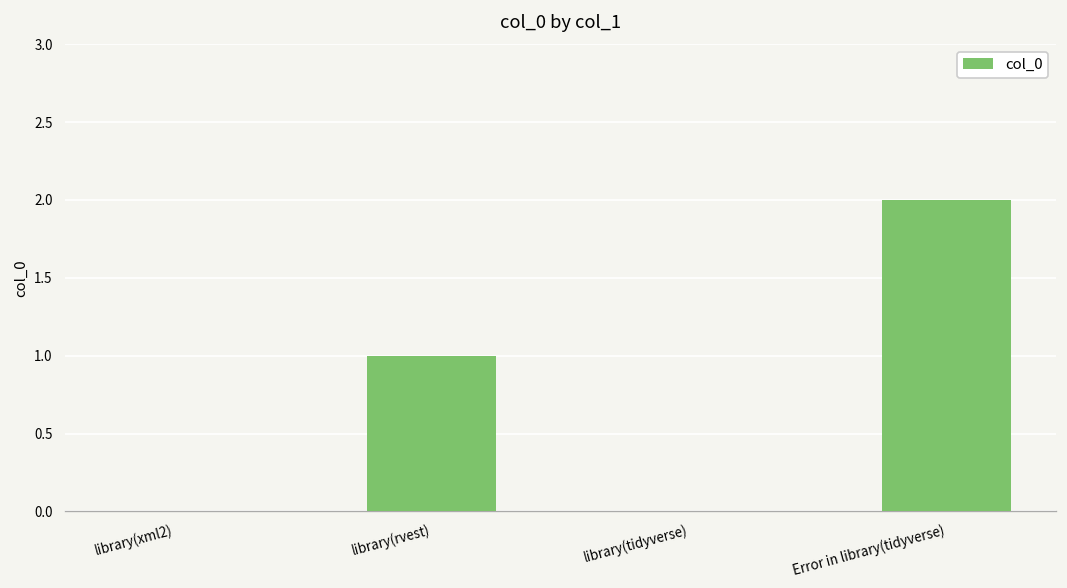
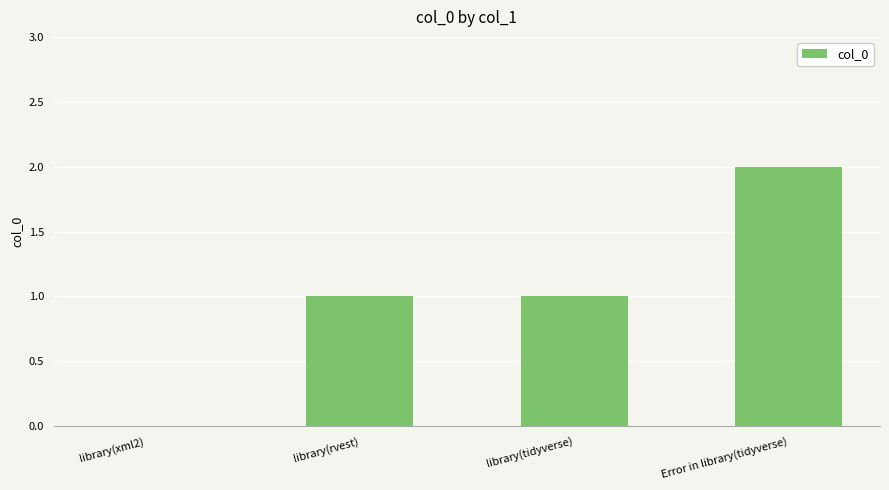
library(tidyverse): 0 -> 1
